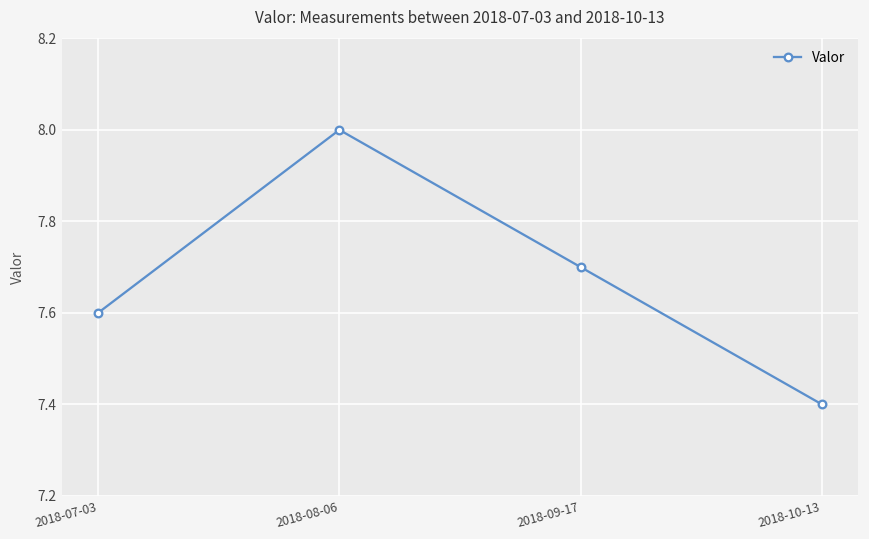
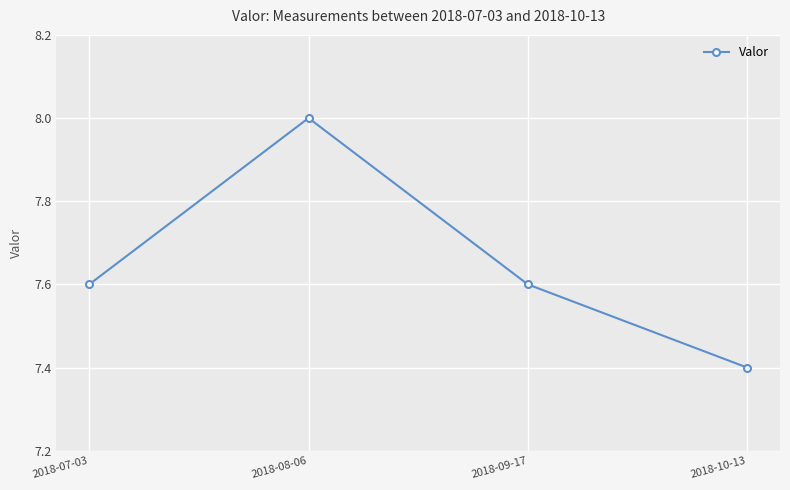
2018-09-17: 7.7 -> 7.6
